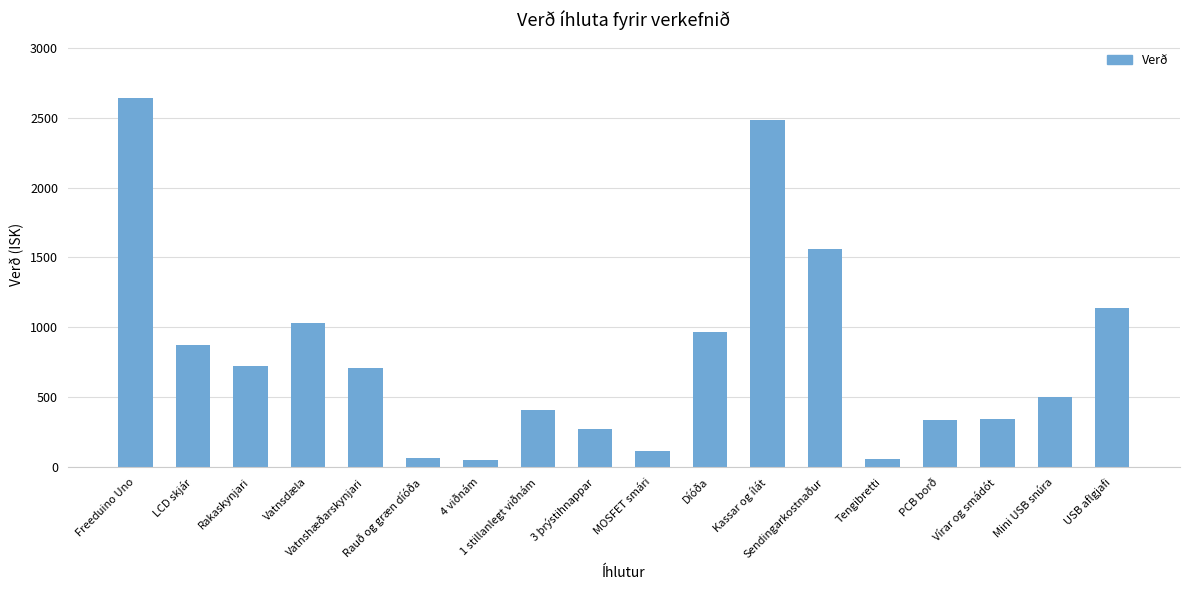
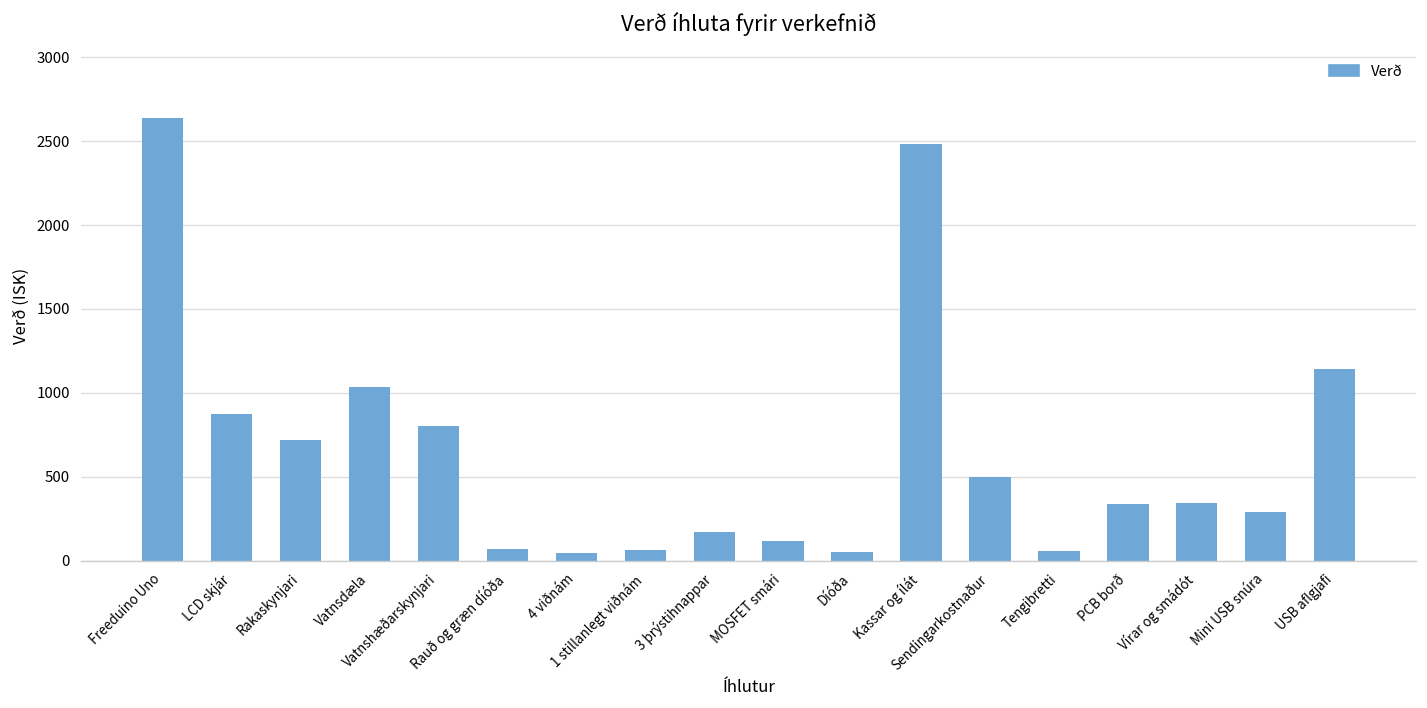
Vatnshæðarskynjari: 710 -> 800
1 stillanlegt viðnám: 410 -> 60
3 þrýstihnappar: 270 -> 170
Díóða: 970 -> 50
Sendingarkostnaður: 1560 -> 500
Mini USB snúra: 500 -> 290
